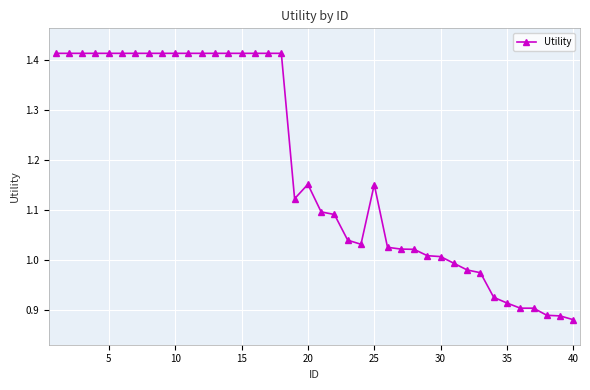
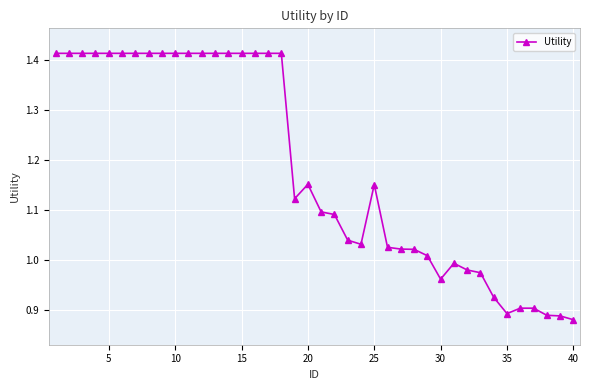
30: 1.01 -> 0.96
35: 0.91 -> 0.89
